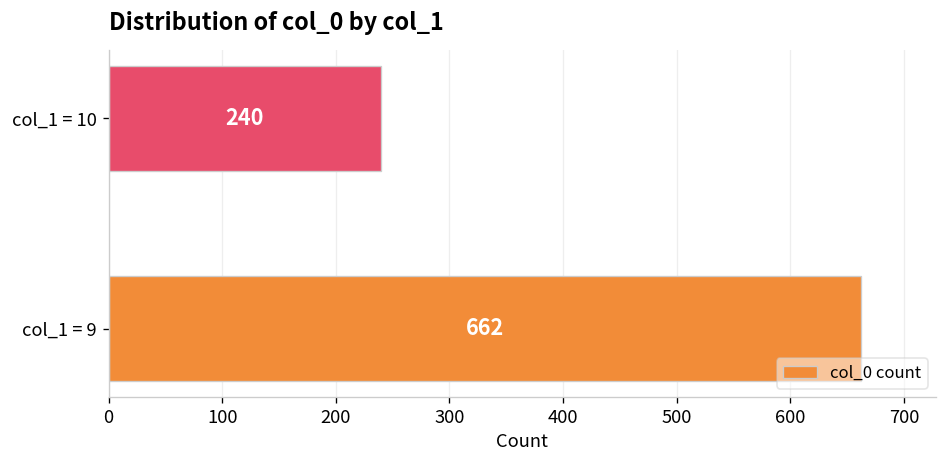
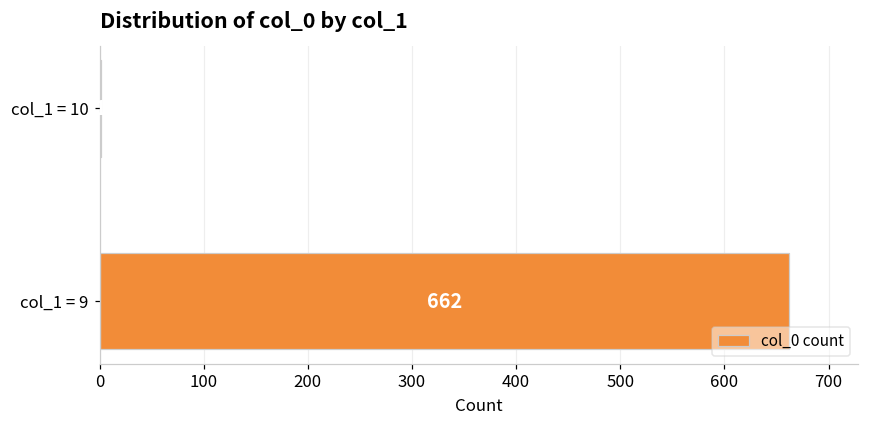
col_1 = 10: 240 -> 0
